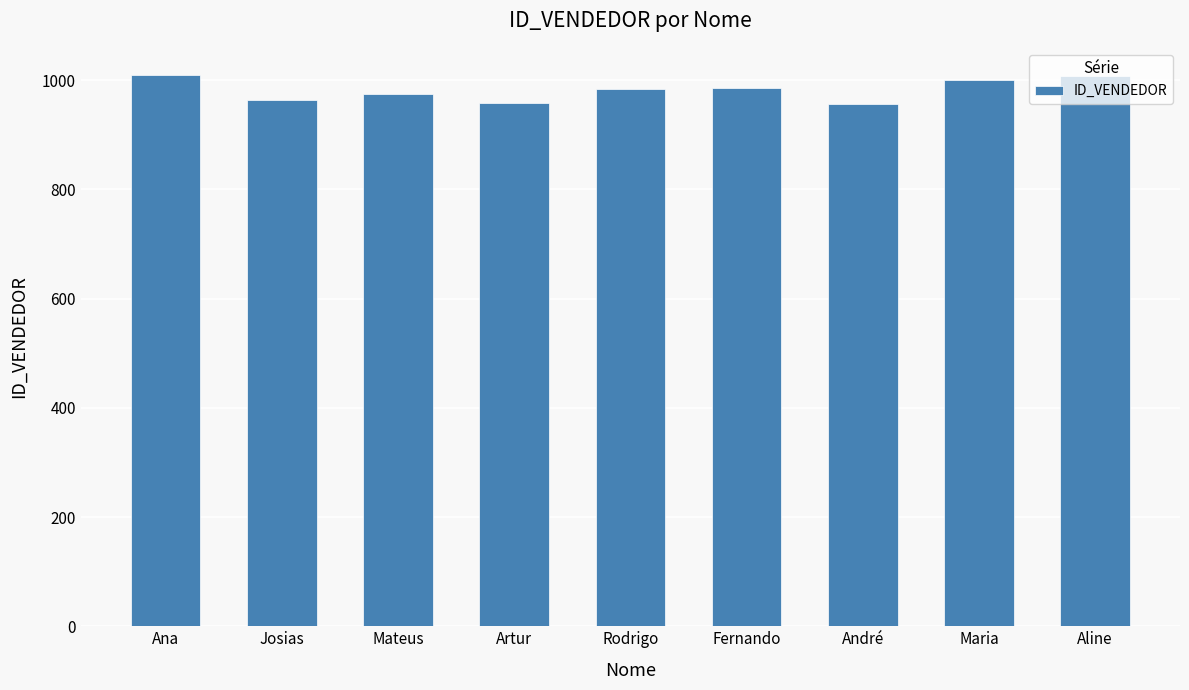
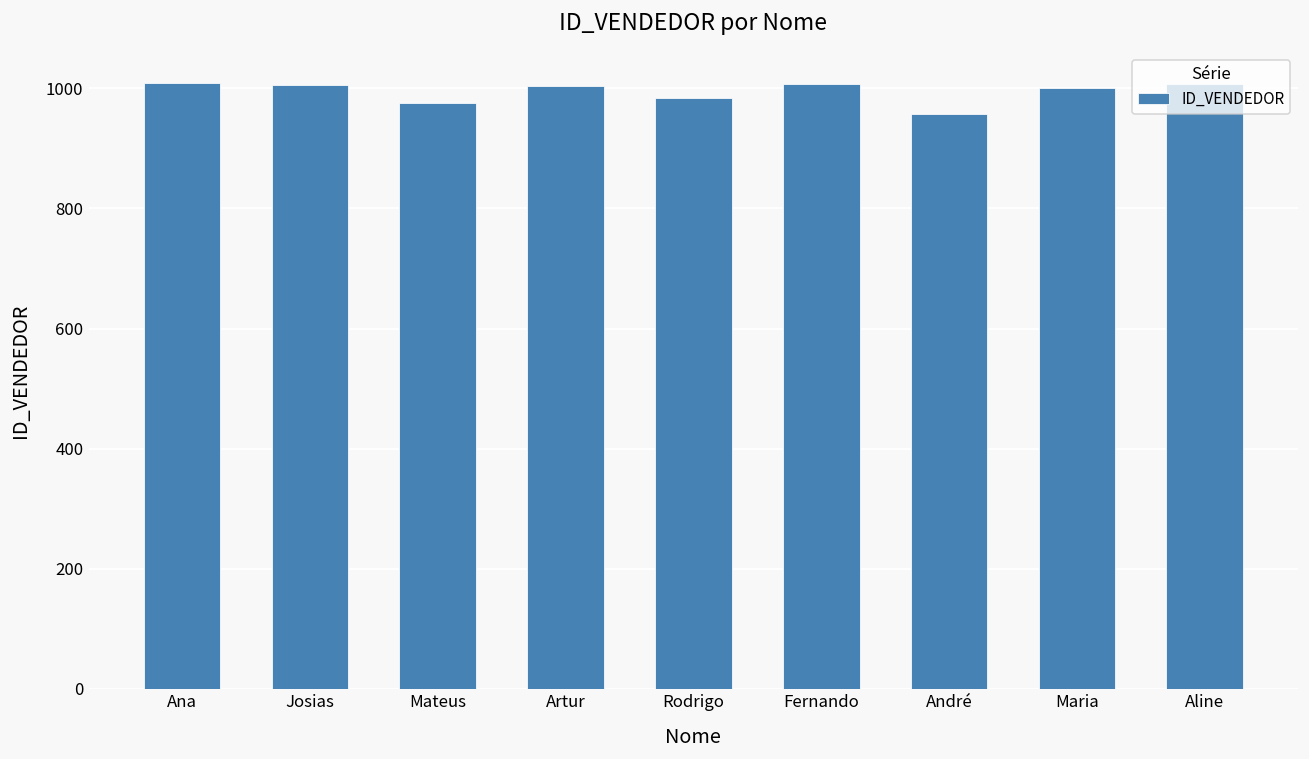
Josias: 960 -> 1010
Artur: 960 -> 1000
Fernando: 990 -> 1010
